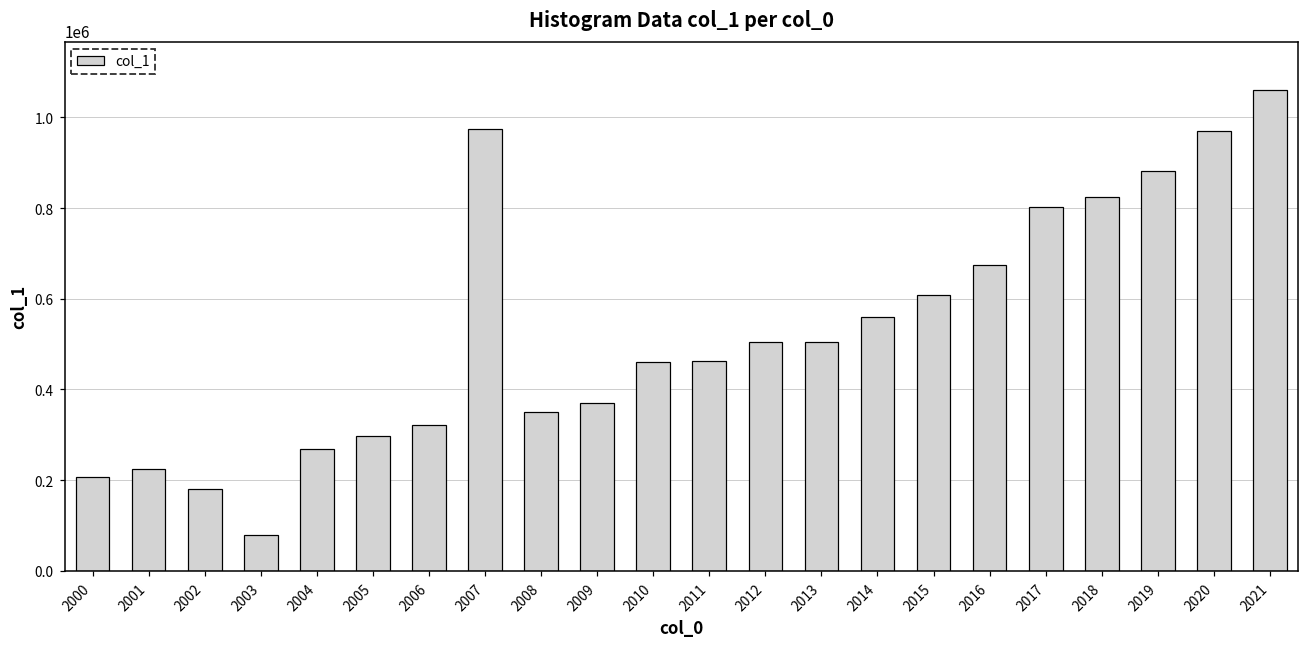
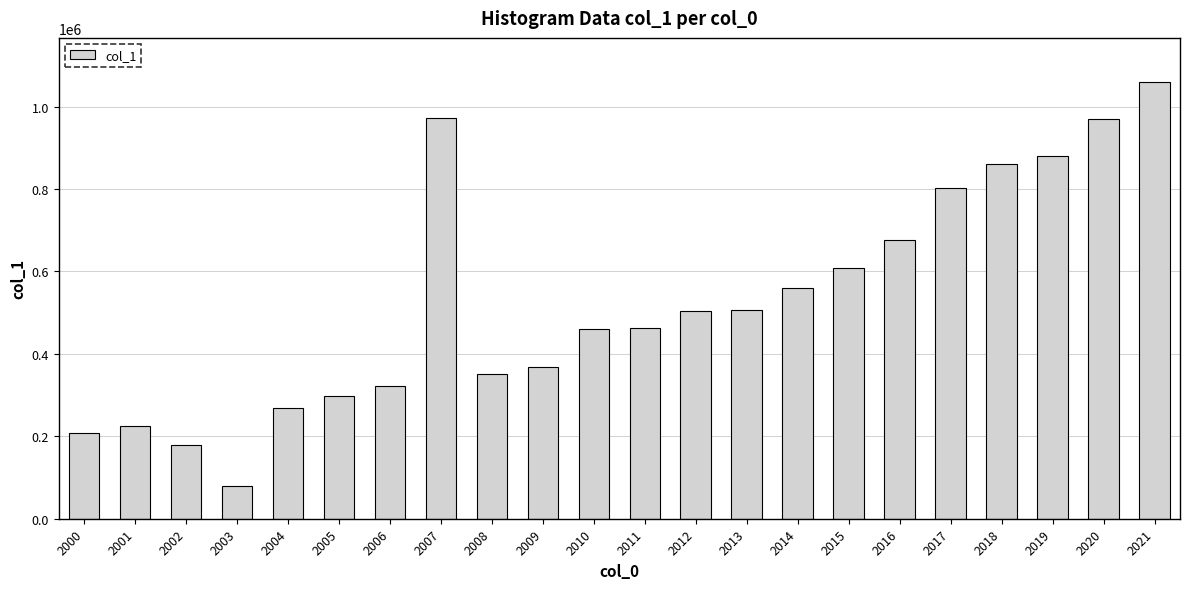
2018: 820000 -> 860000
